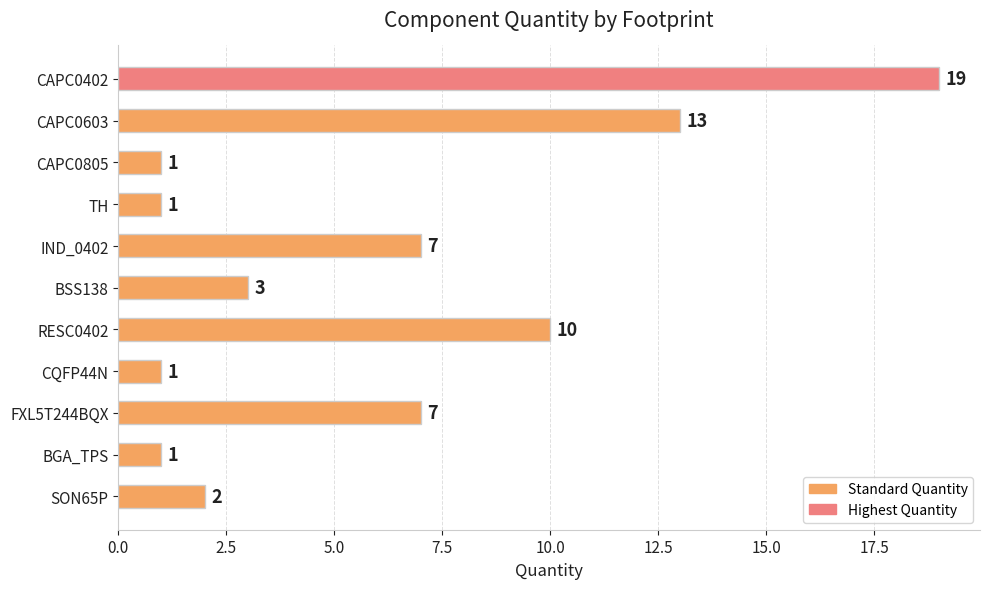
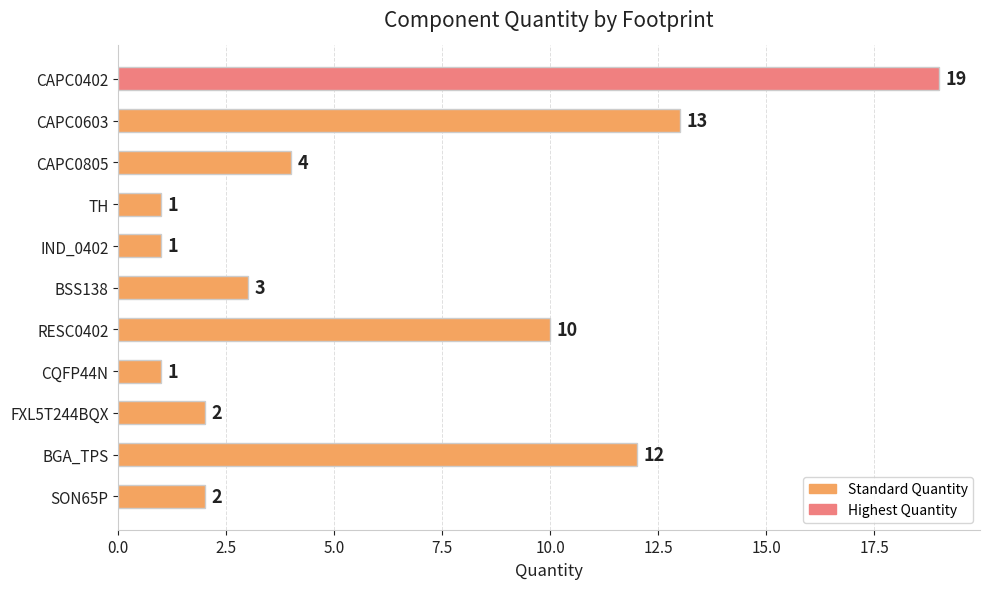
CAPC0805: 1 -> 4
IND_0402: 7 -> 1
FXL5T244BQX: 7 -> 2
BGA_TPS: 1 -> 12
